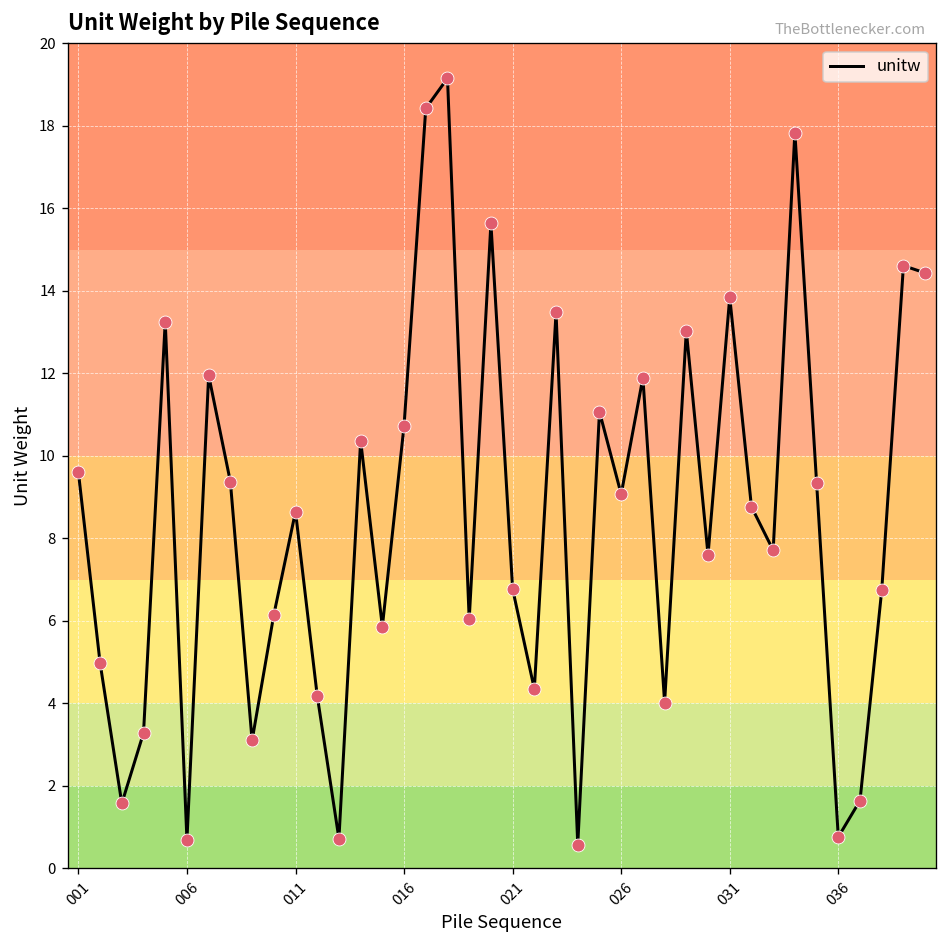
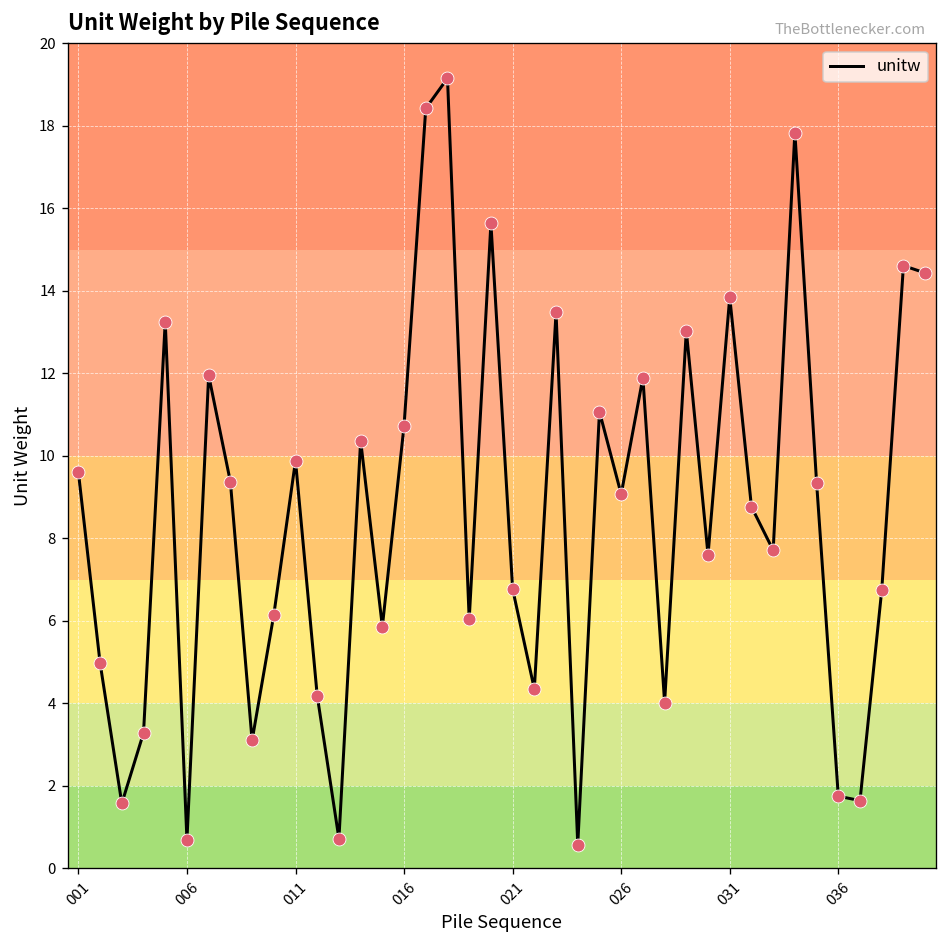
011: 8.6 -> 9.9
036: 0.8 -> 1.8
